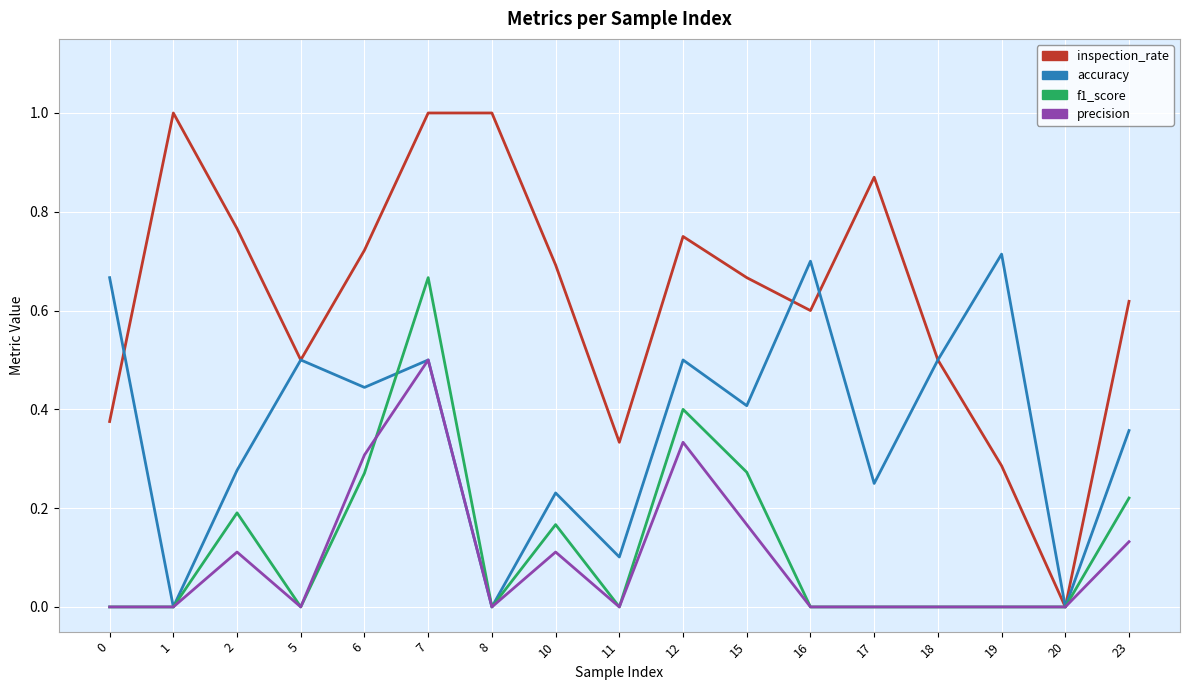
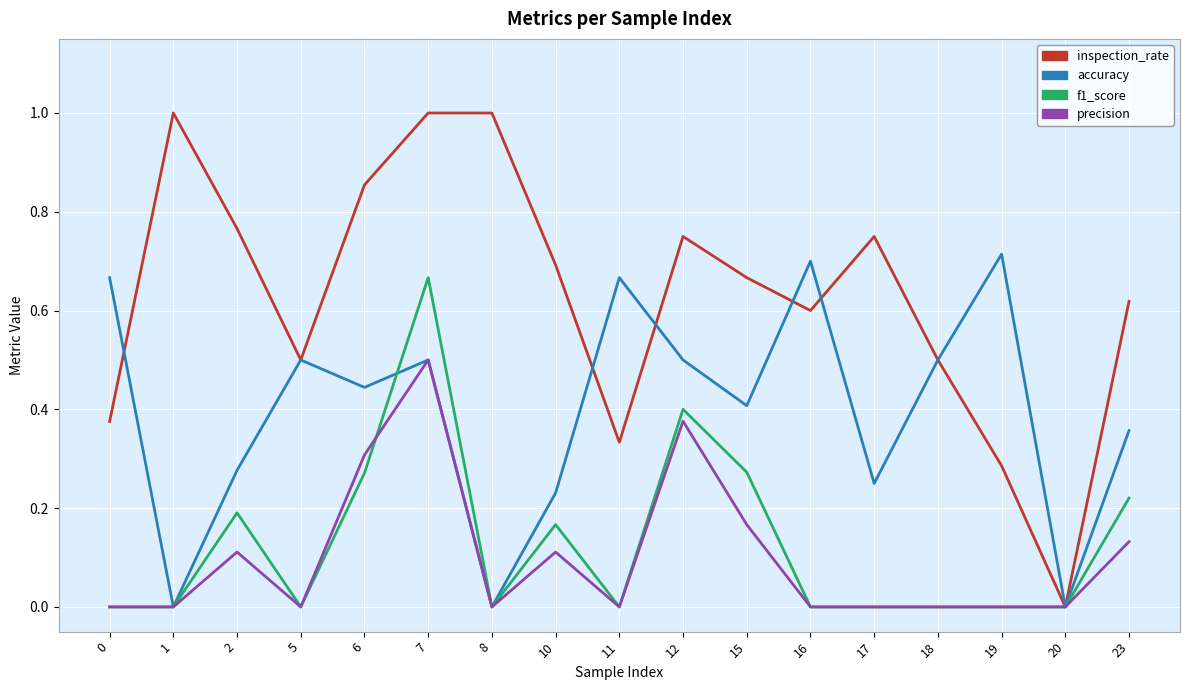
inspection_rate, 6: 0.72 -> 0.85
accuracy, 11: 0.10 -> 0.67
precision, 12: 0.33 -> 0.38
inspection_rate, 17: 0.87 -> 0.75
